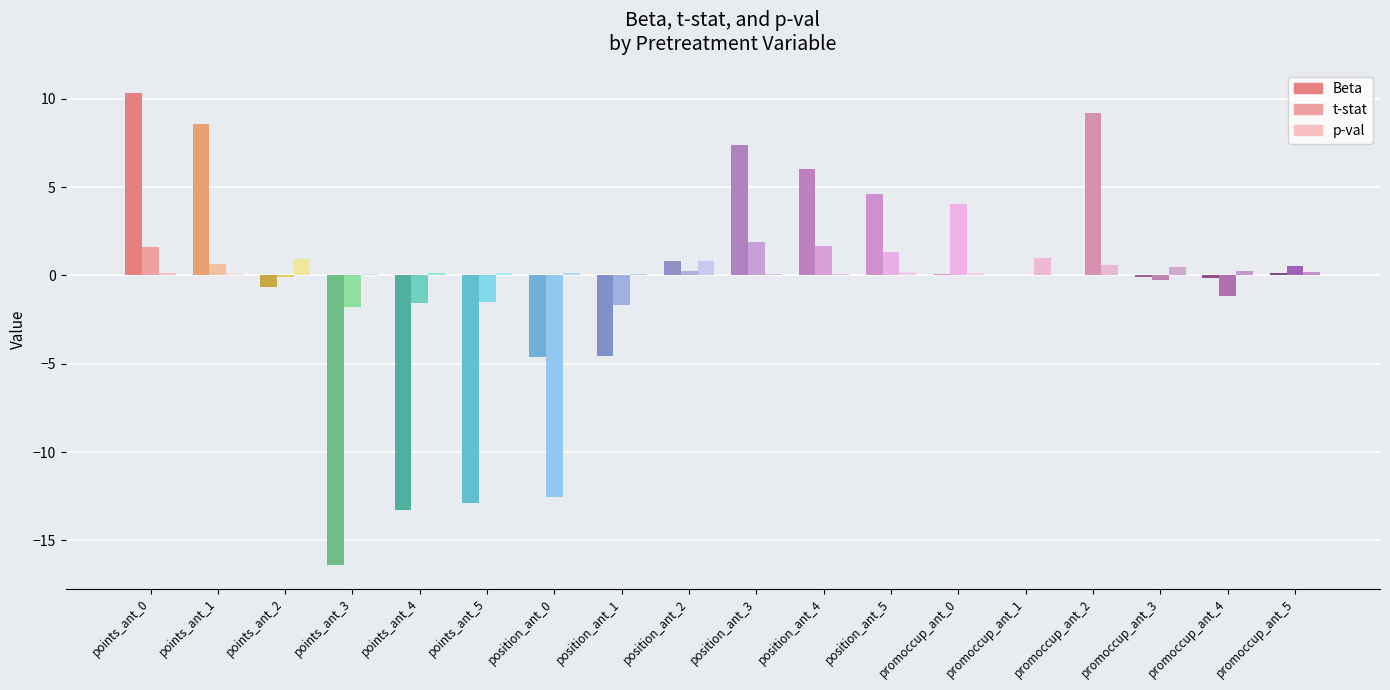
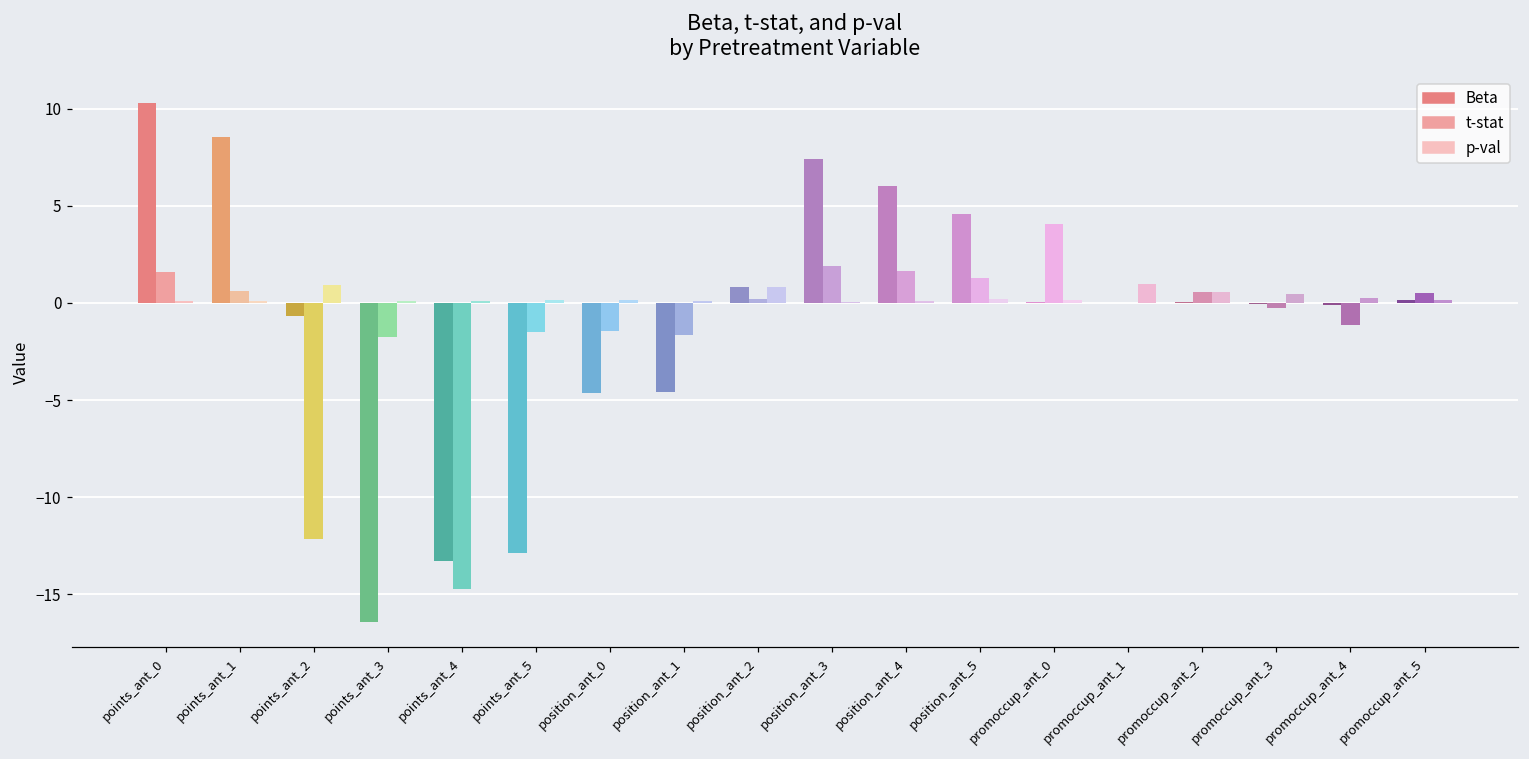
points_ant_2: -0.1 -> -12.1
points_ant_4: -1.6 -> -14.7
position_ant_0: -12.6 -> -1.5
promoccup_ant_2: 9.2 -> 0.6
